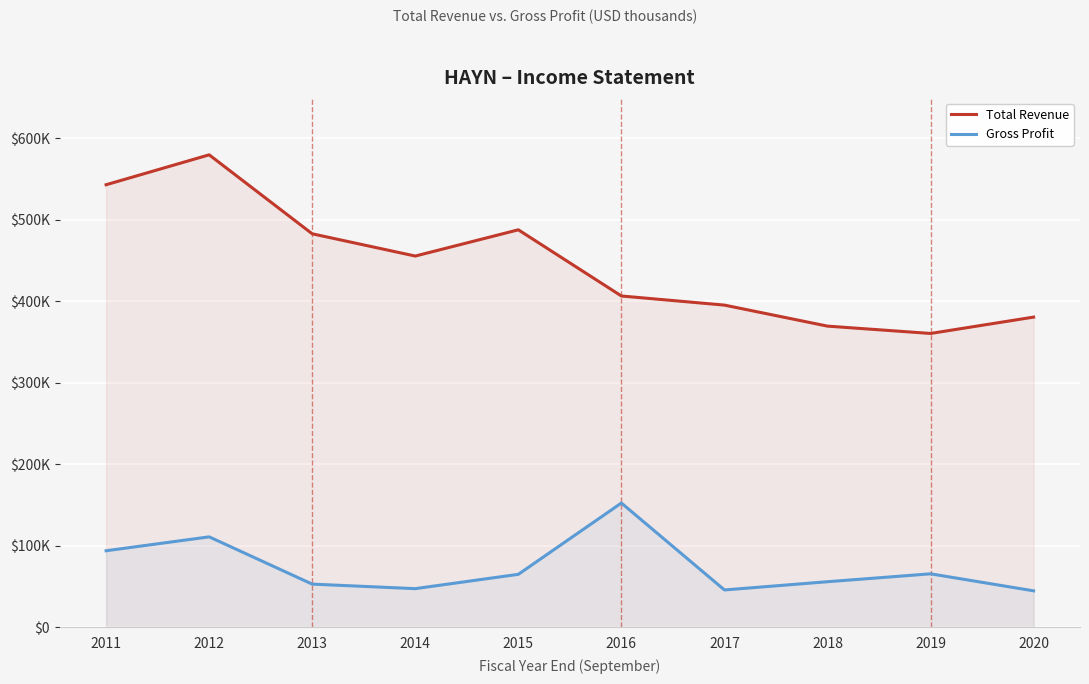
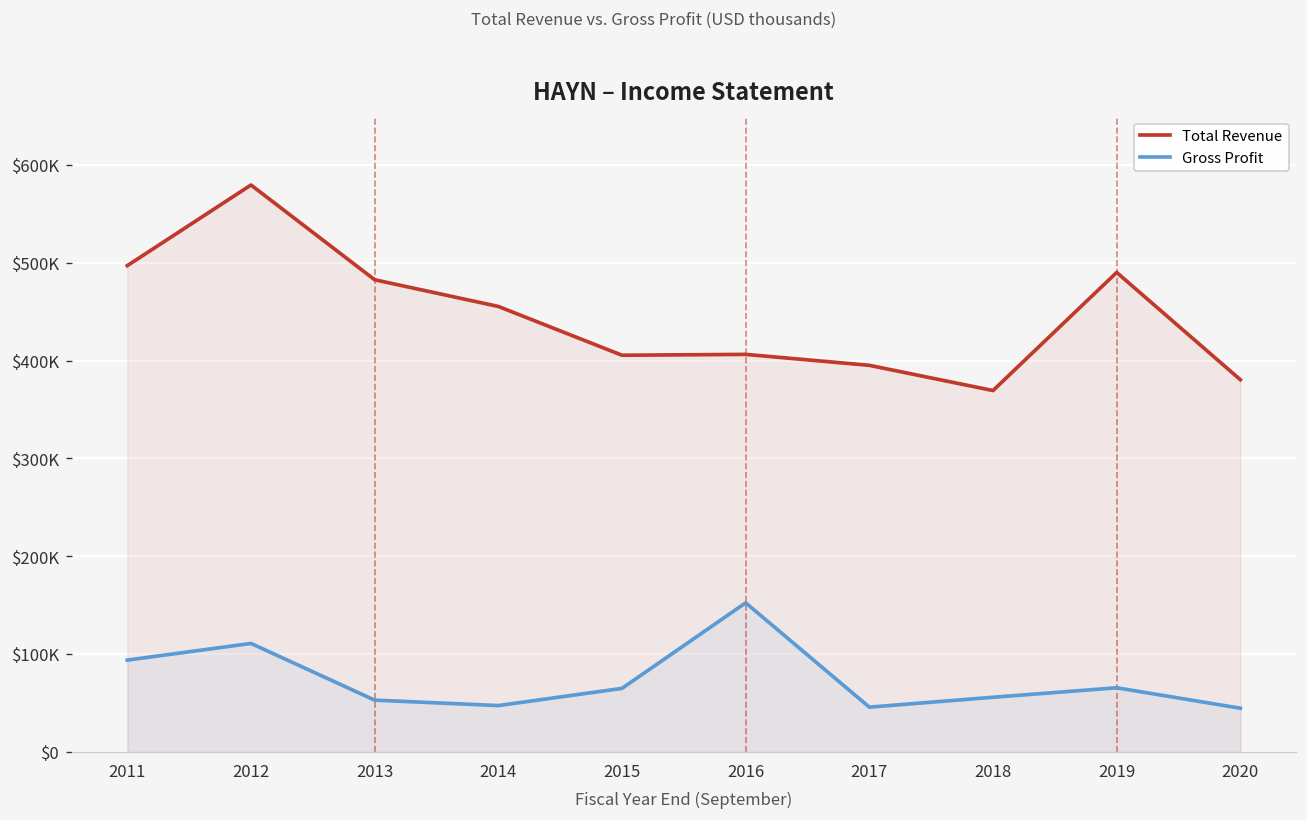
Total Revenue, 2011: $540000 -> $500000
Total Revenue, 2015: $490000 -> $410000
Total Revenue, 2019: $360000 -> $490000
